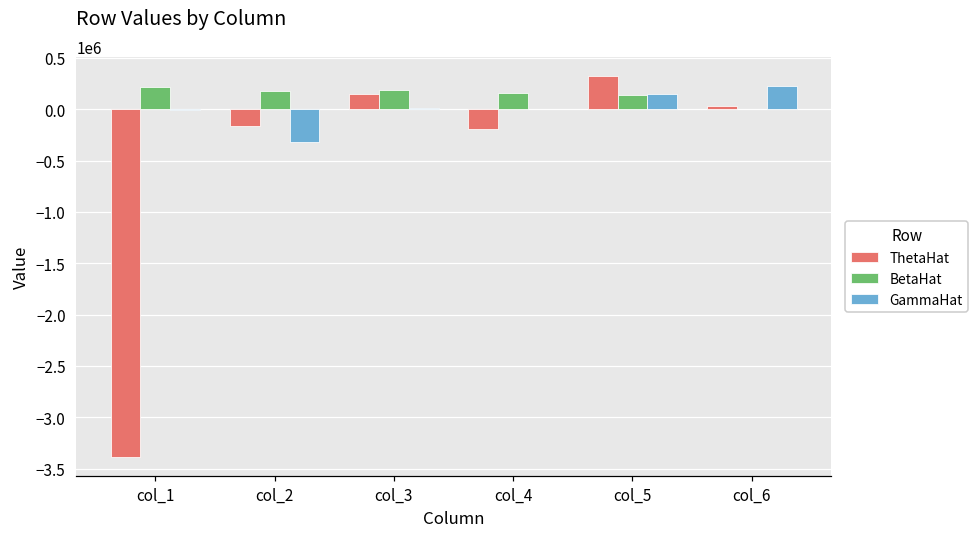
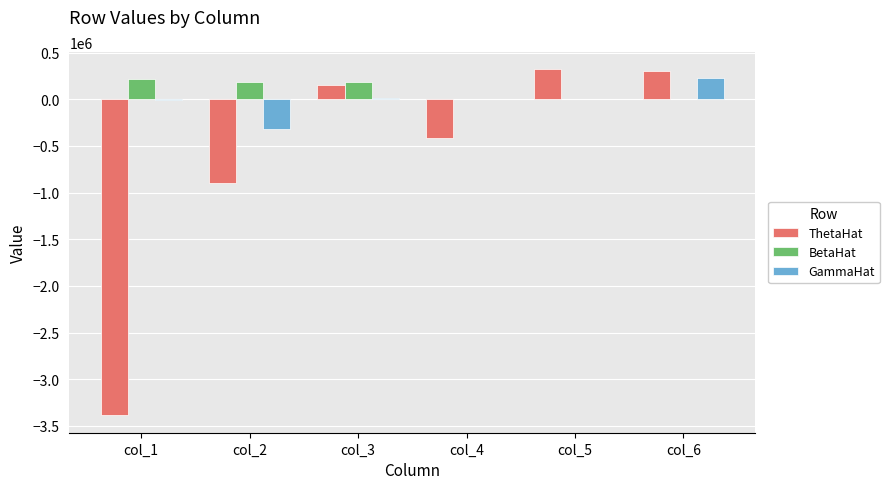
ThetaHat, col_2: -200000 -> -900000
ThetaHat, col_4: -200000 -> -400000
BetaHat, col_4: 200000 -> 0
BetaHat, col_5: 100000 -> 0
GammaHat, col_5: 200000 -> 0
ThetaHat, col_6: 0 -> 300000
